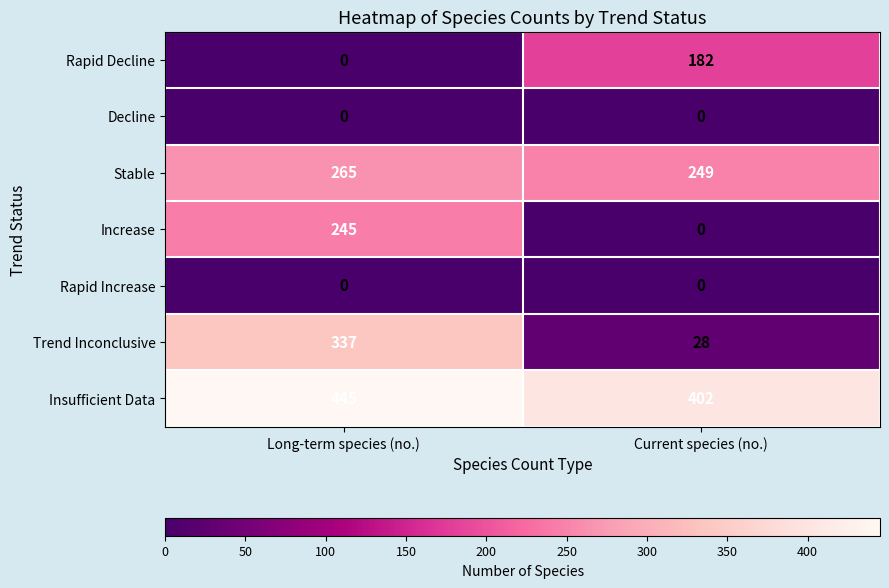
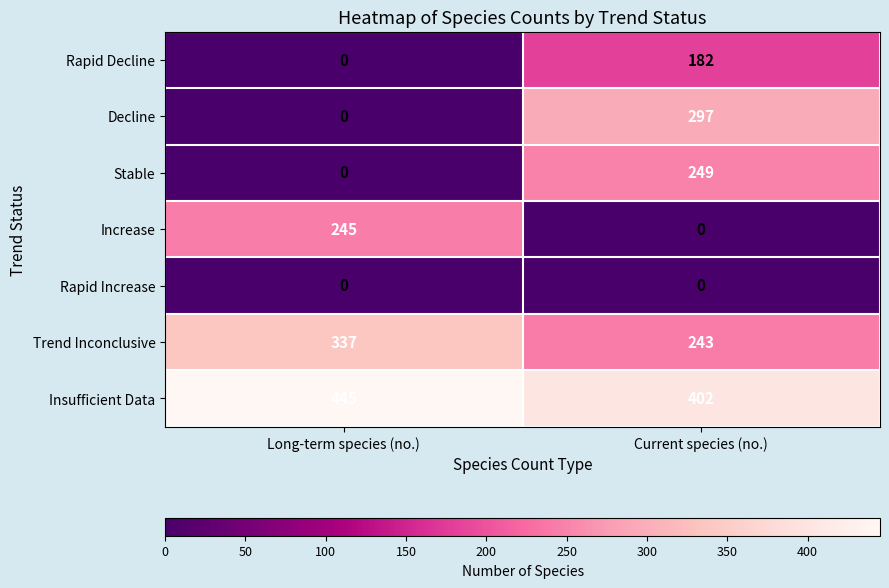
Decline, Current species (no.): 0 -> 297
Stable, Long-term species (no.): 265 -> 0
Trend Inconclusive, Current species (no.): 28 -> 243
